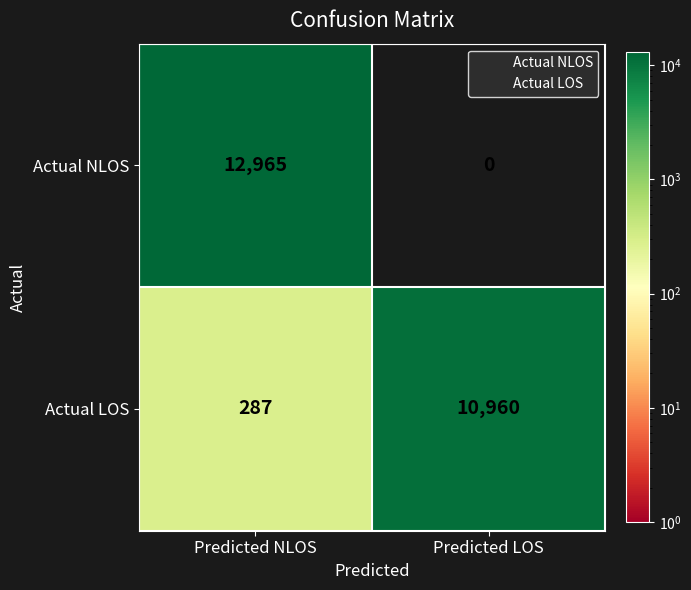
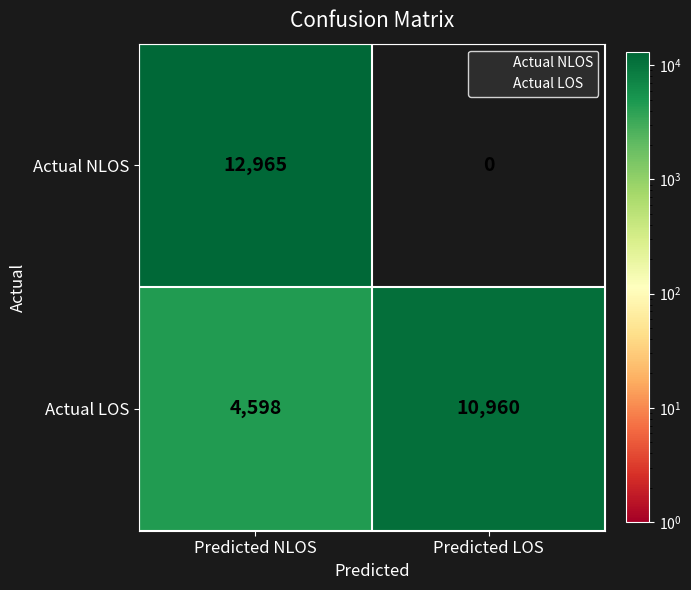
Actual LOS, Predicted NLOS: 287 -> 4,598
